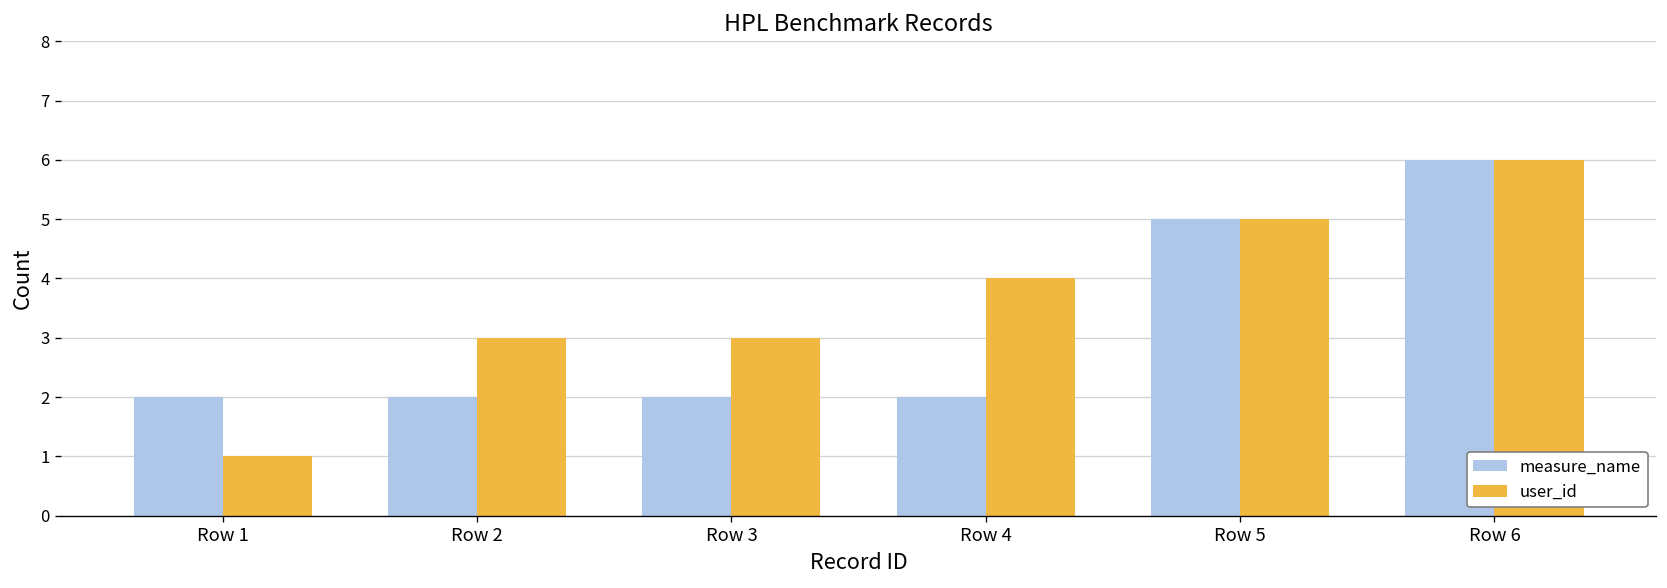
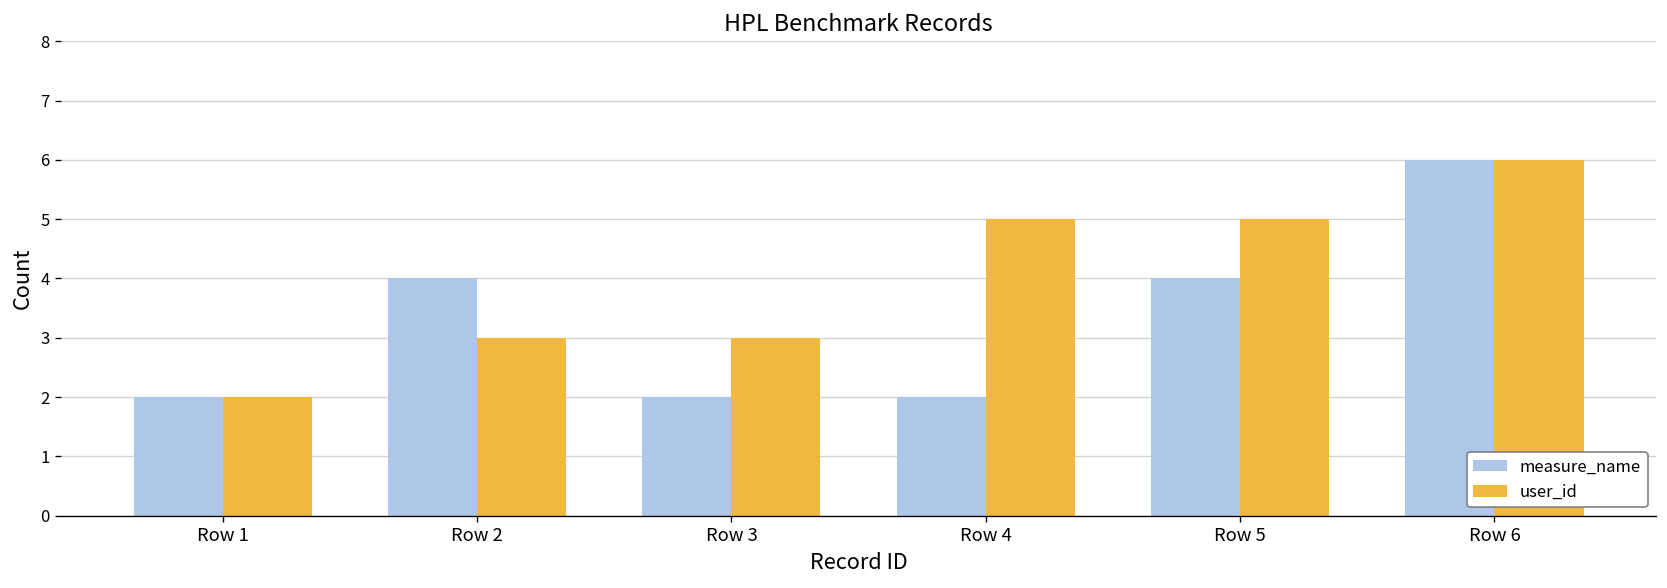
user_id, Row 1: 1 -> 2
measure_name, Row 2: 2 -> 4
user_id, Row 4: 4 -> 5
measure_name, Row 5: 5 -> 4
